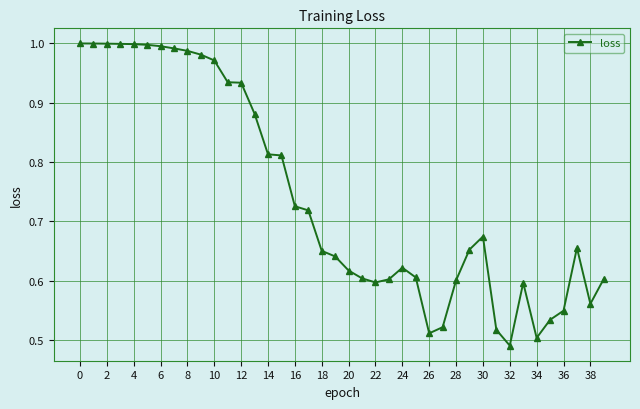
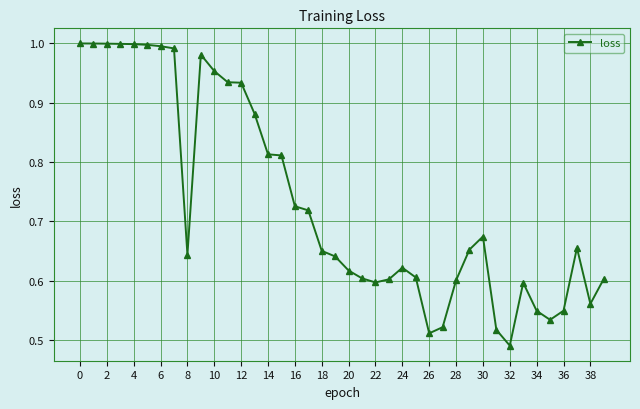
8: 0.99 -> 0.64
10: 0.97 -> 0.95
34: 0.50 -> 0.55
